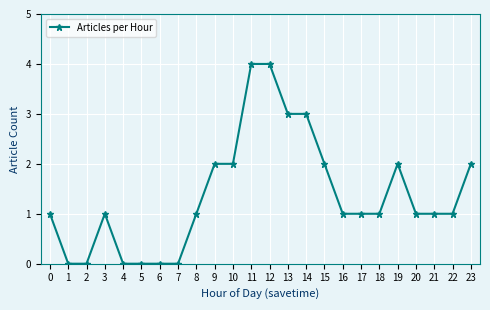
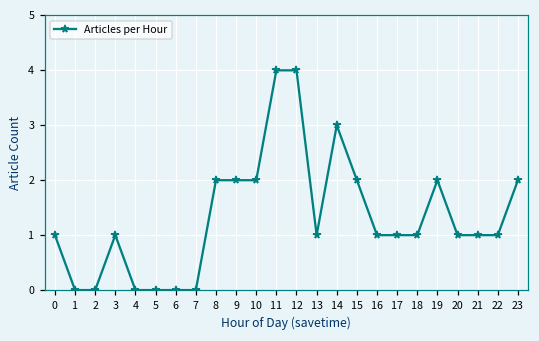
8: 1 -> 2
13: 3 -> 1
